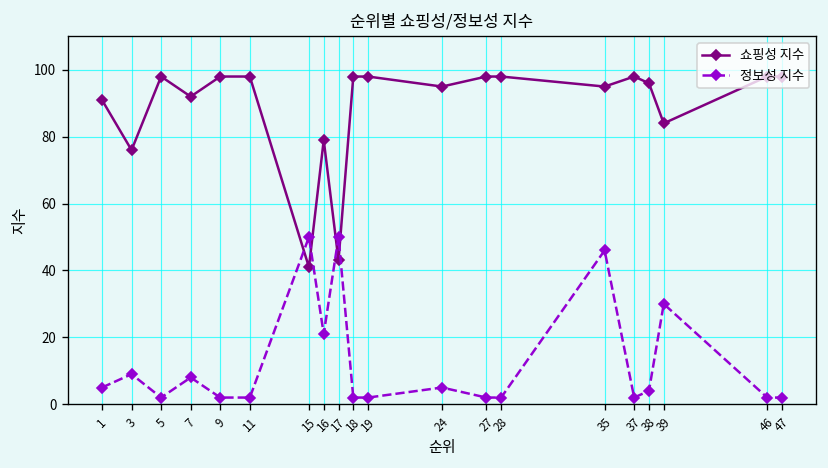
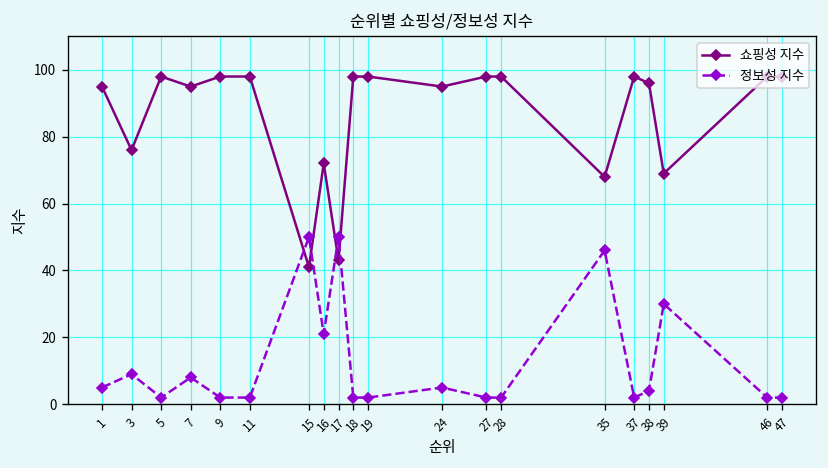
쇼핑성 지수, 1: 91 -> 95
쇼핑성 지수, 7: 92 -> 95
쇼핑성 지수, 16: 79 -> 72
쇼핑성 지수, 35: 95 -> 68
쇼핑성 지수, 39: 84 -> 69
